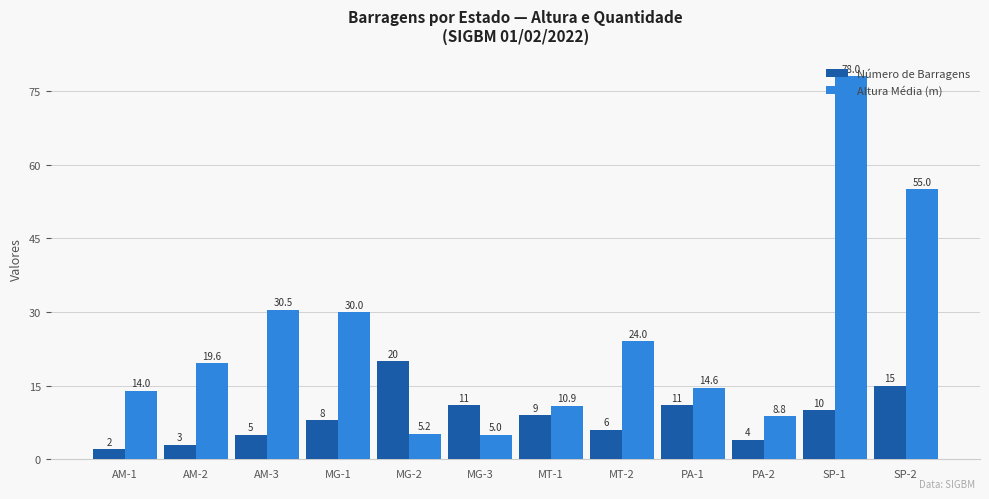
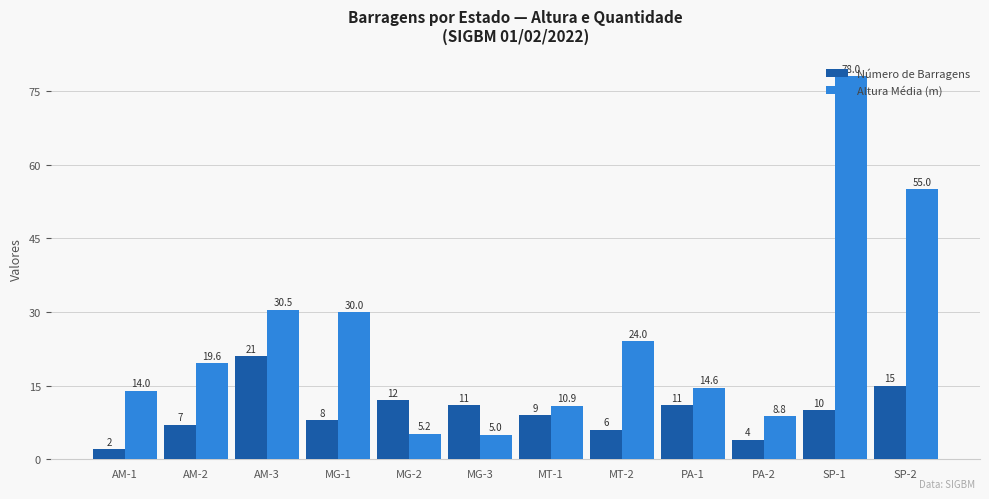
Número de Barragens, AM-2: 3 -> 7
Número de Barragens, AM-3: 5 -> 21
Número de Barragens, MG-2: 20 -> 12
